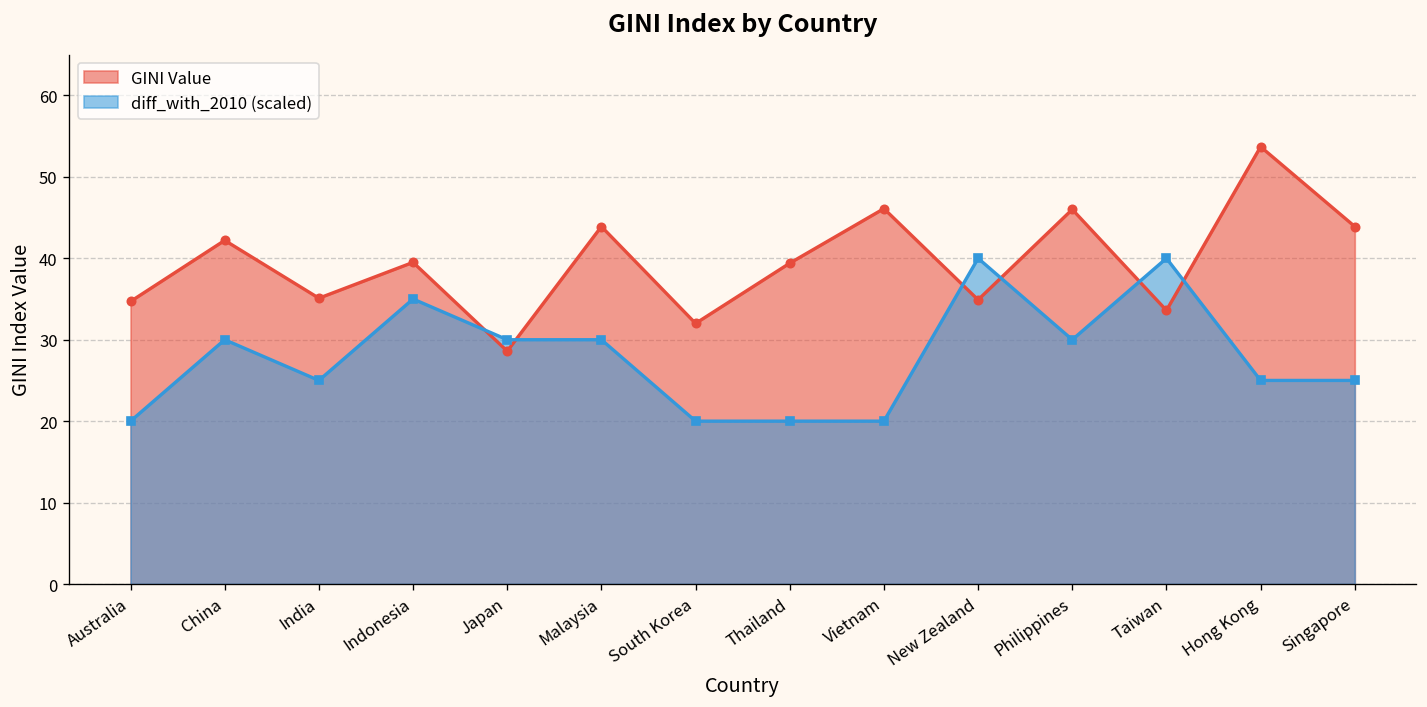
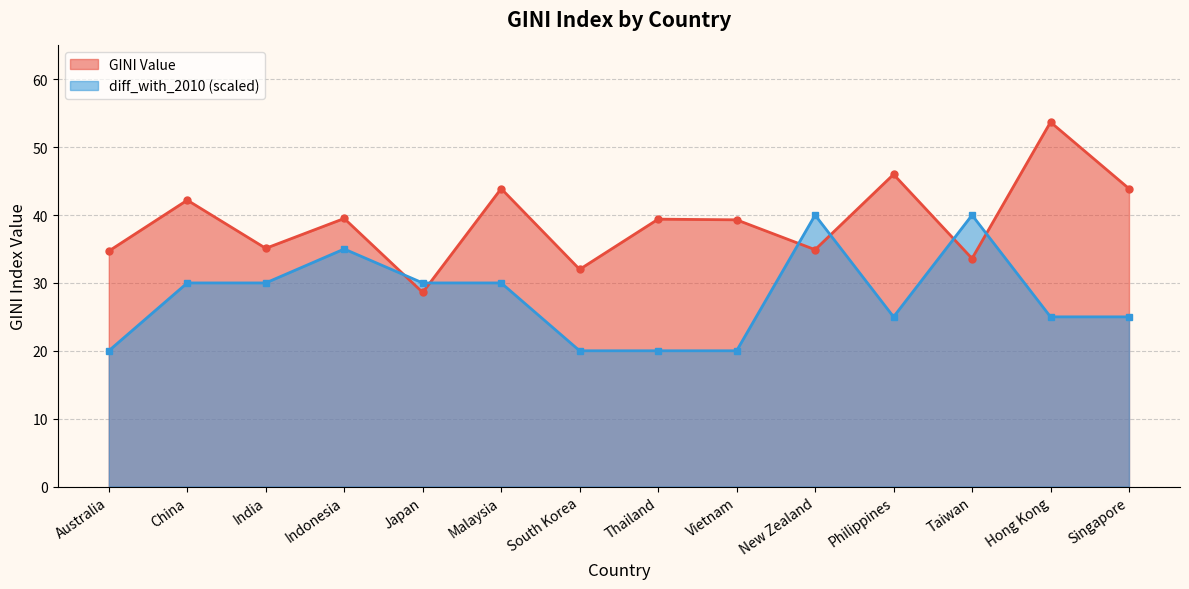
diff_with_2010 (scaled), India: 25 -> 30
GINI Value, Vietnam: 46 -> 39
diff_with_2010 (scaled), Philippines: 30 -> 25
